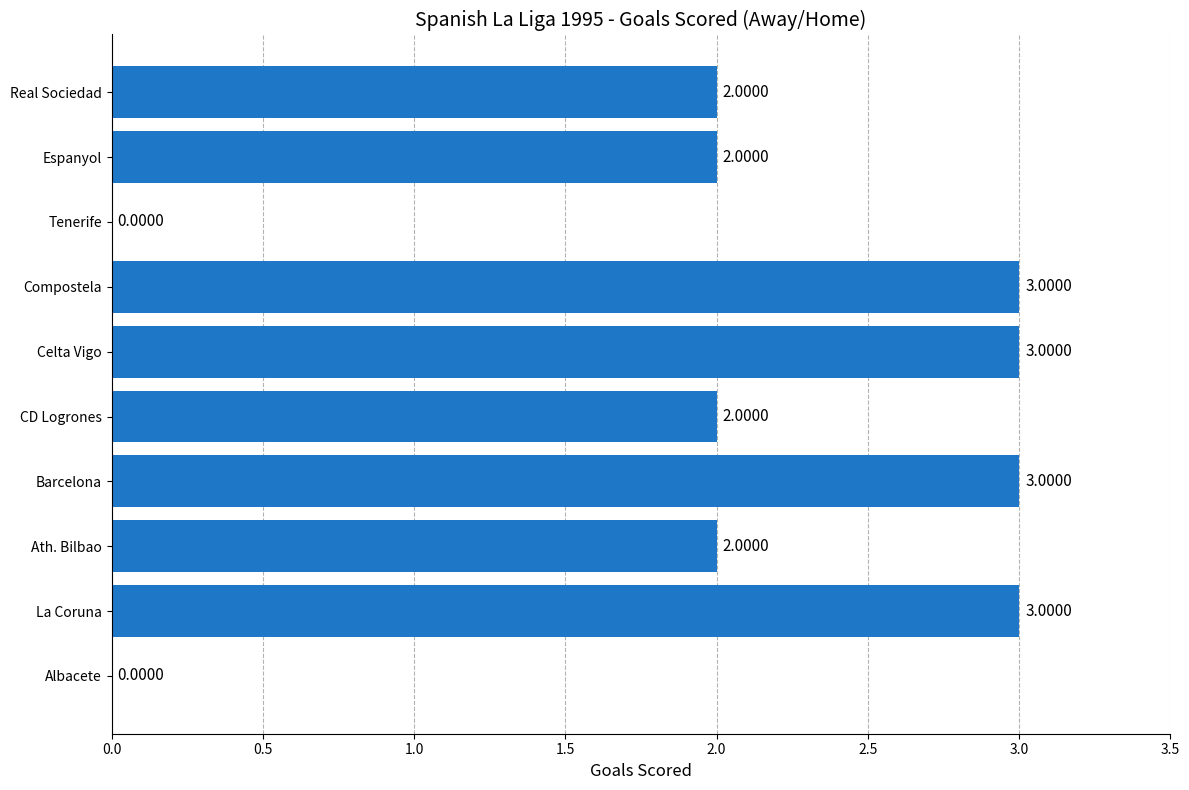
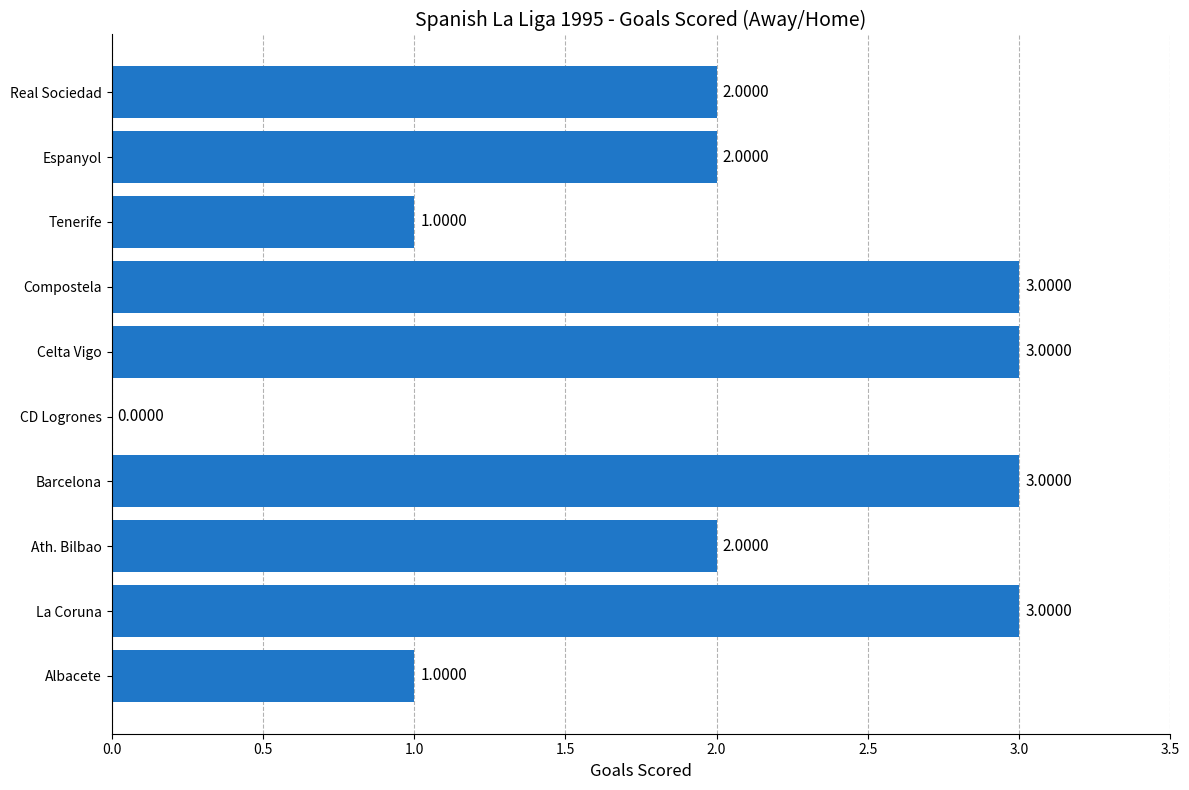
Tenerife: 0.0000 -> 1.0000
CD Logrones: 2.0000 -> 0.0000
Albacete: 0.0000 -> 1.0000
